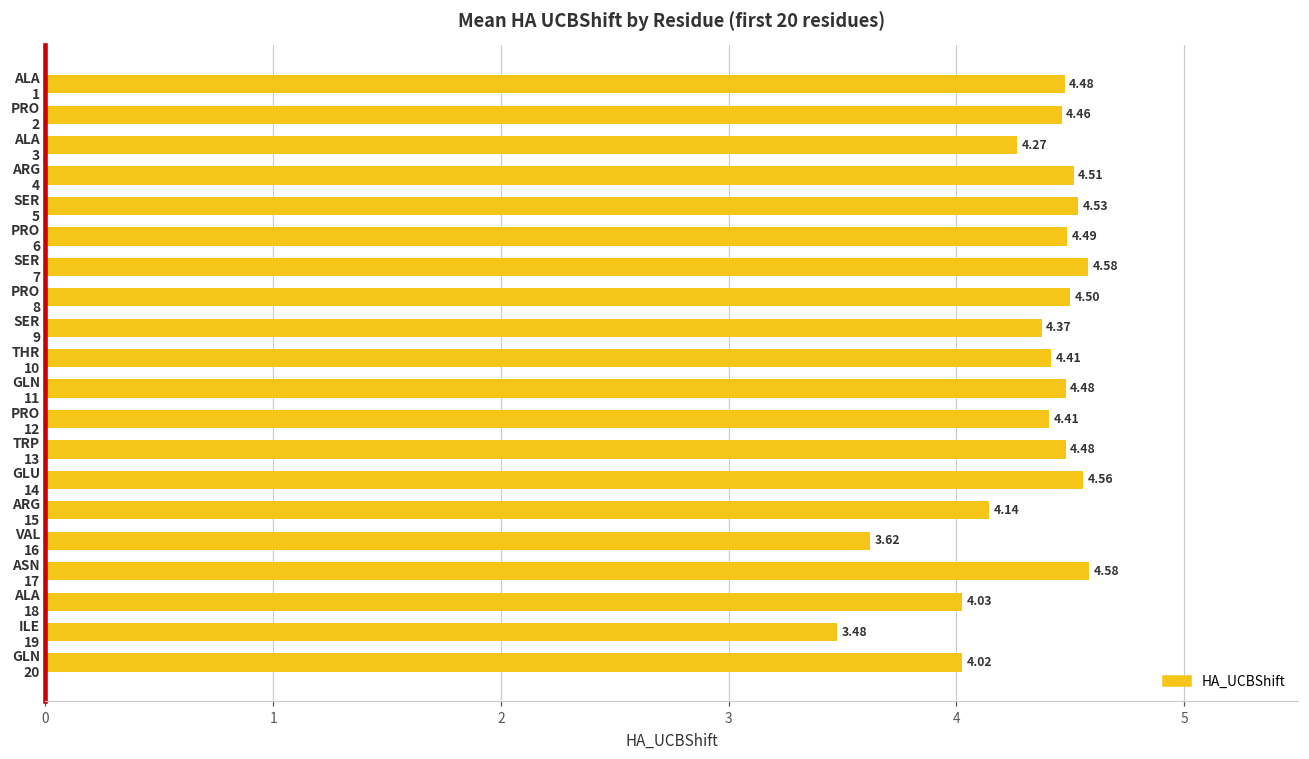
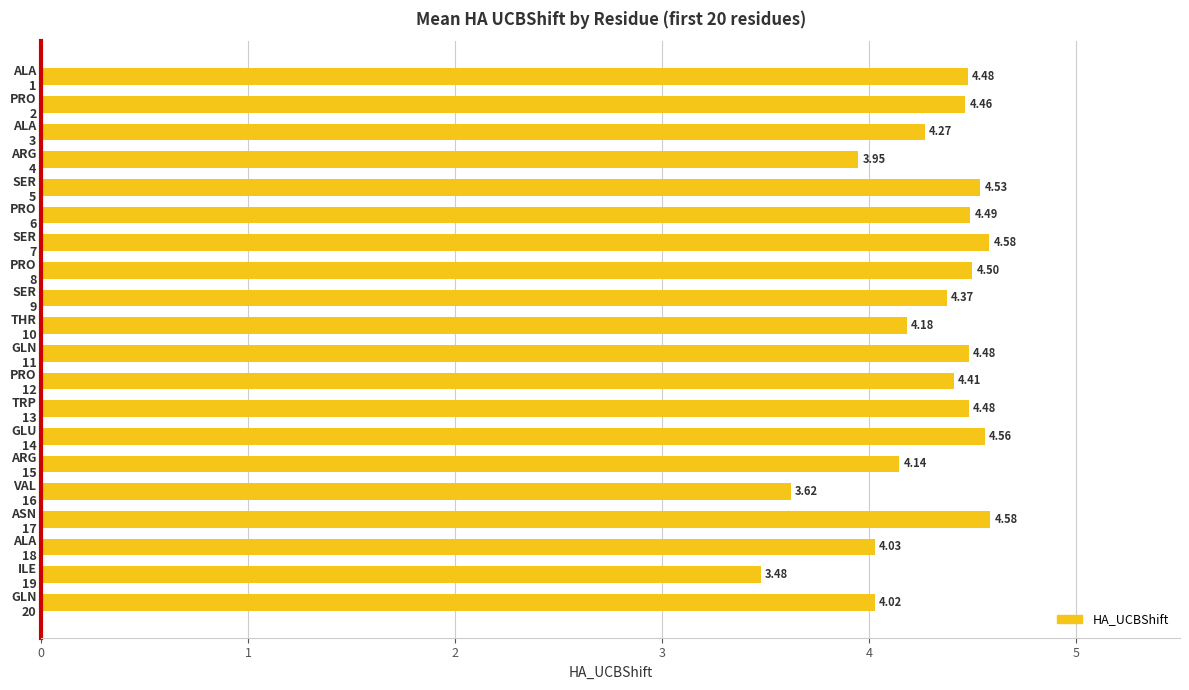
ARG 4: 4.51 -> 3.95
THR 10: 4.41 -> 4.18
